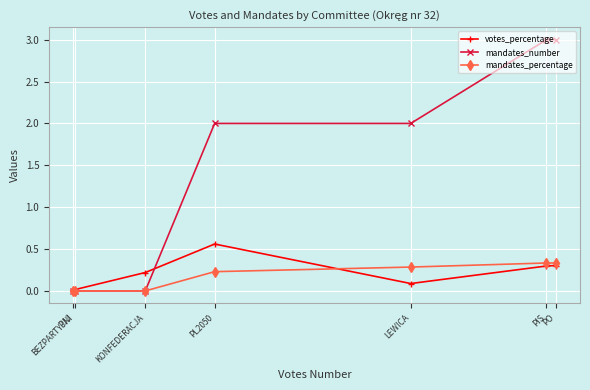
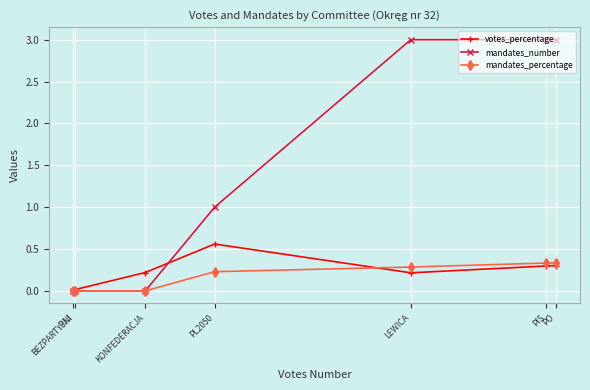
mandates_number, PL2050: 2 -> 1
votes_percentage, LEWICA: 0.1 -> 0.2
mandates_number, LEWICA: 2 -> 3
